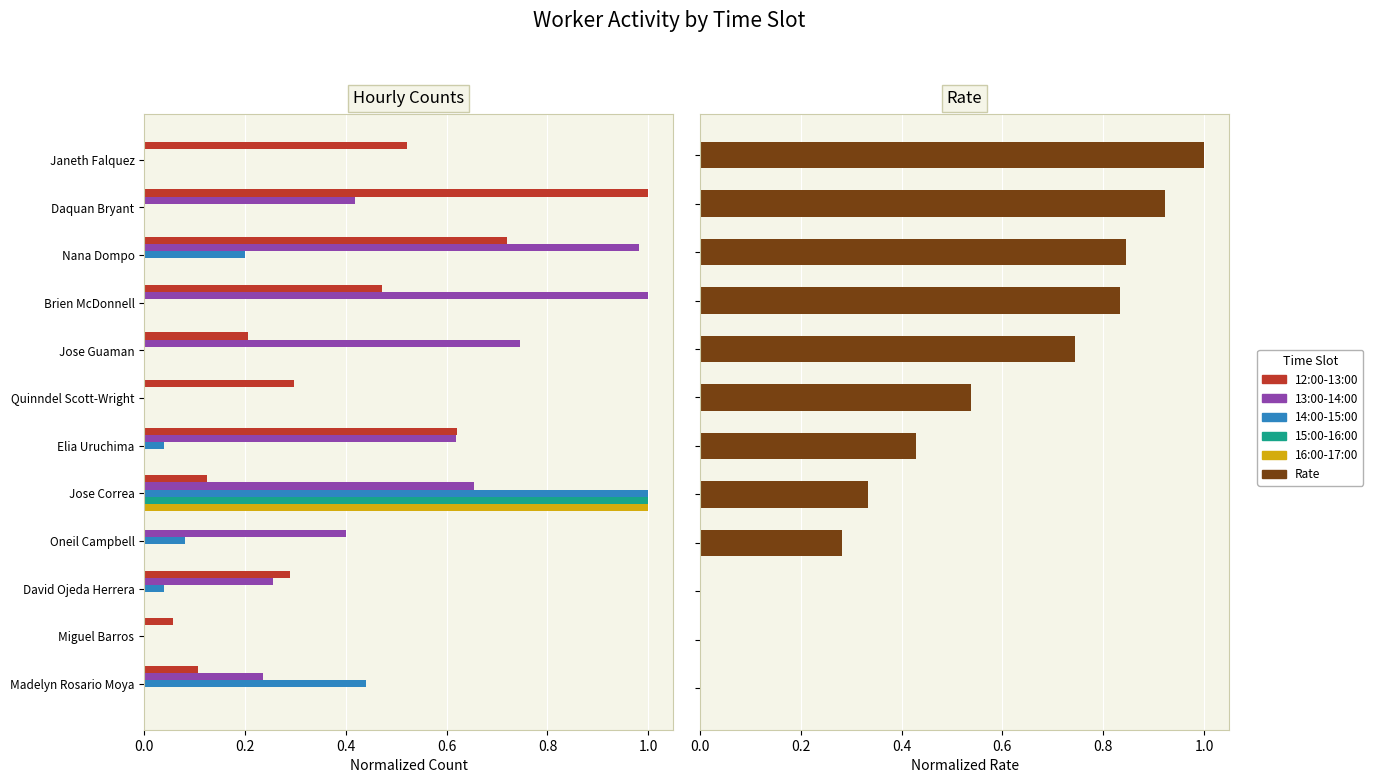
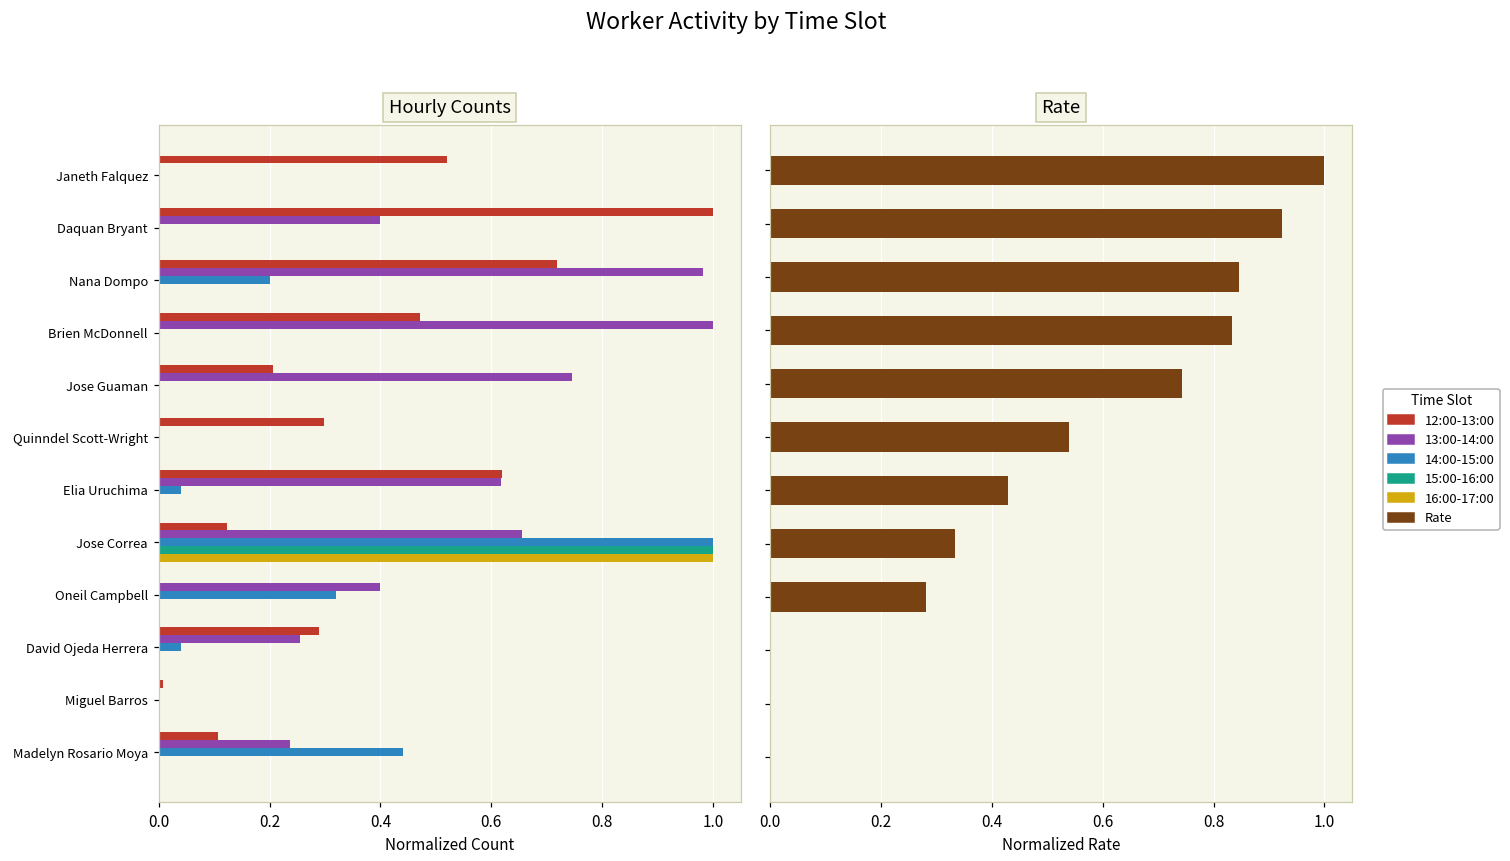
Hourly Counts, 13:00-14:00, Daquan Bryant: 0.42 -> 0.40
Hourly Counts, 14:00-15:00, Oneil Campbell: 0.08 -> 0.32
Hourly Counts, 12:00-13:00, Miguel Barros: 0.06 -> 0.01
